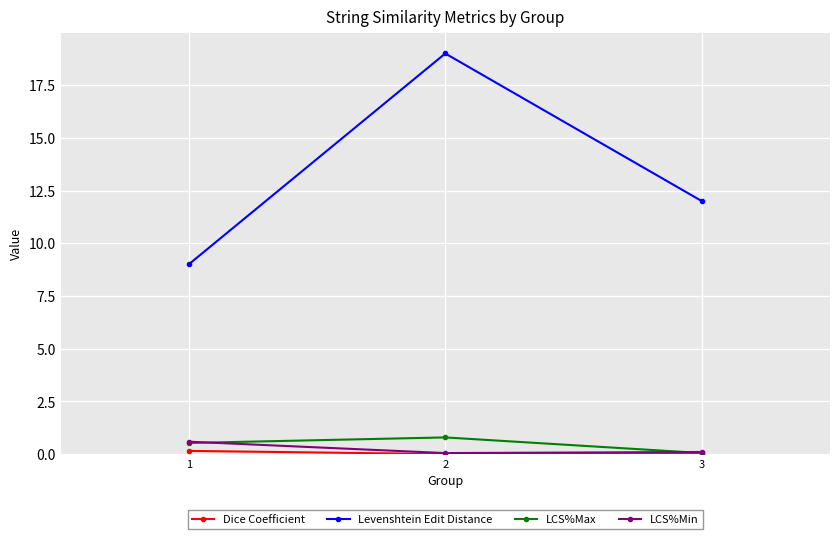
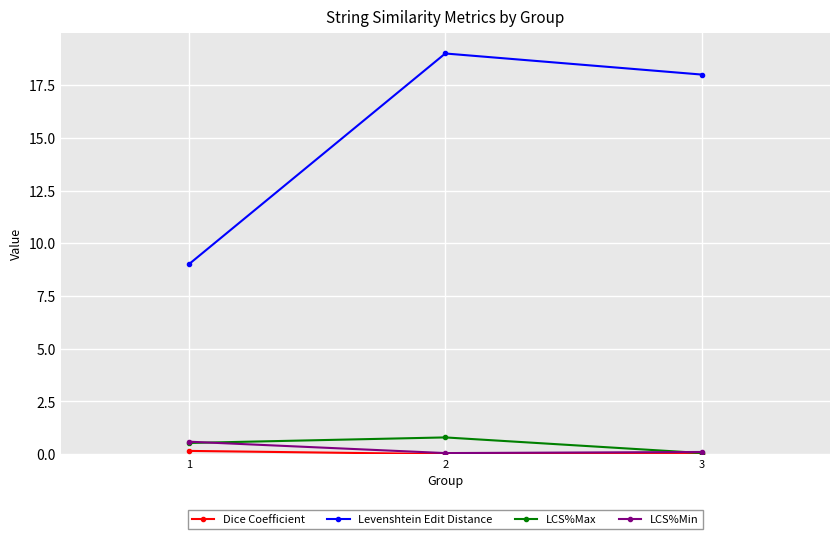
Levenshtein Edit Distance, 3: 12 -> 18
